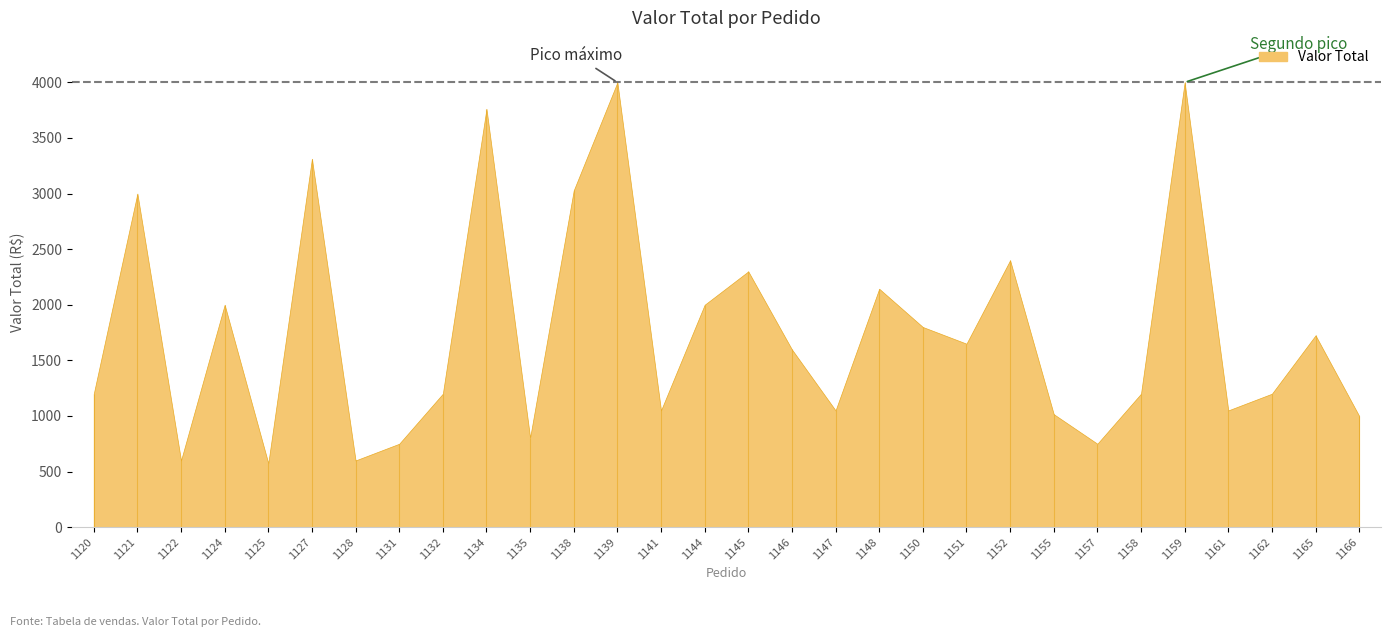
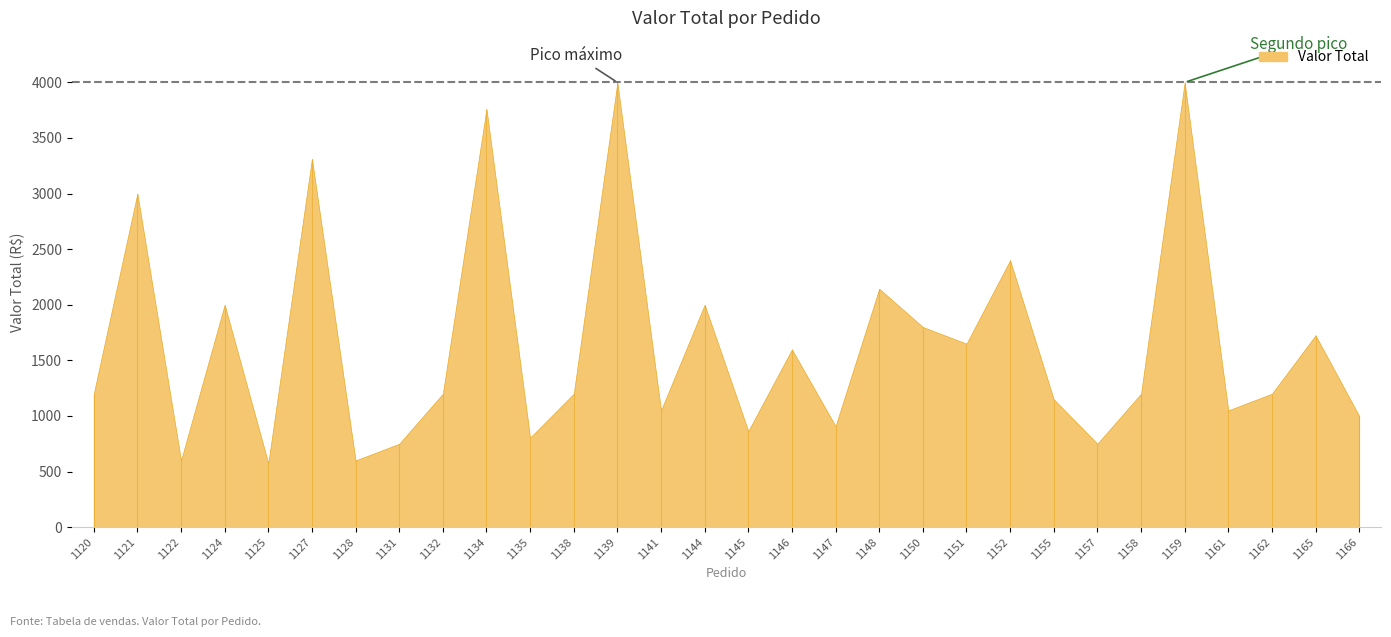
1138: 3030 -> 1200
1145: 2300 -> 860
1147: 1050 -> 910
1155: 1020 -> 1150
